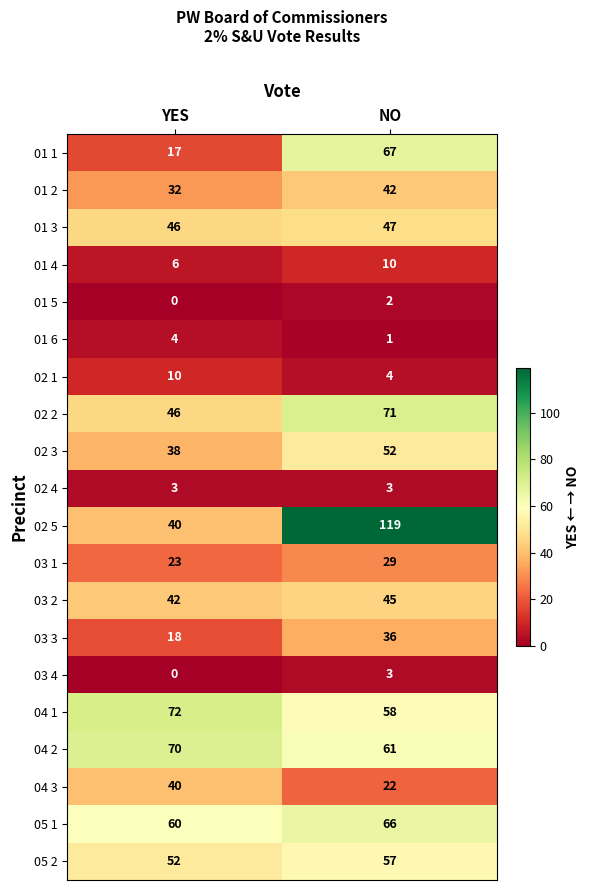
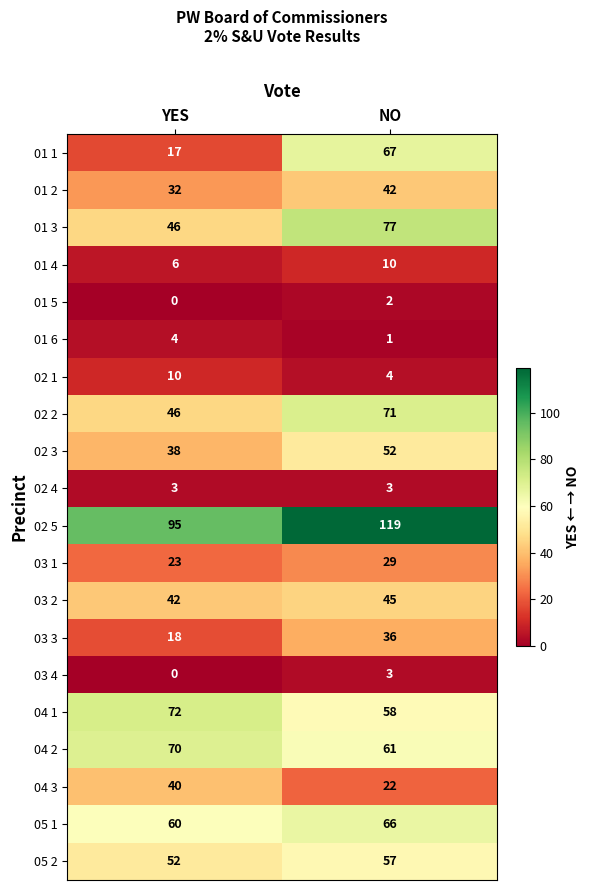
01 3, NO: 47 -> 77
02 5, YES: 40 -> 95
